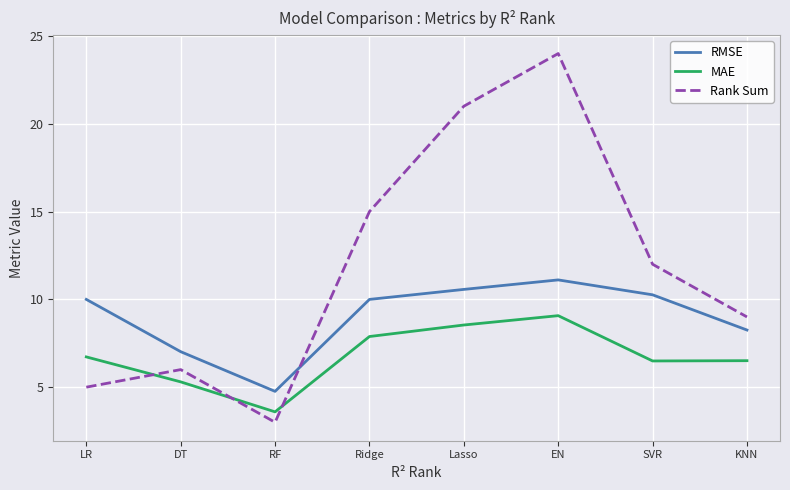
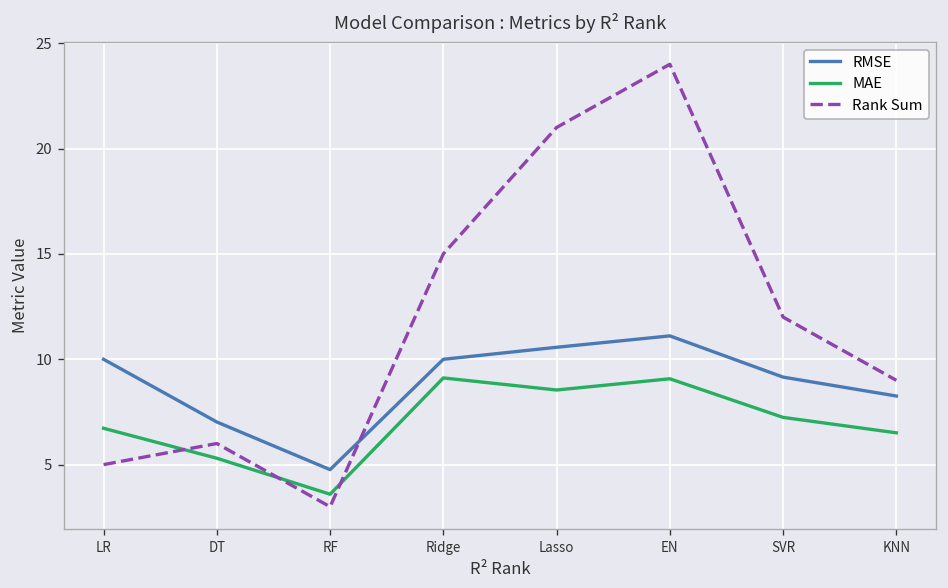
MAE, Ridge: 7.9 -> 9.1
RMSE, SVR: 10.3 -> 9.2
MAE, SVR: 6.5 -> 7.2
